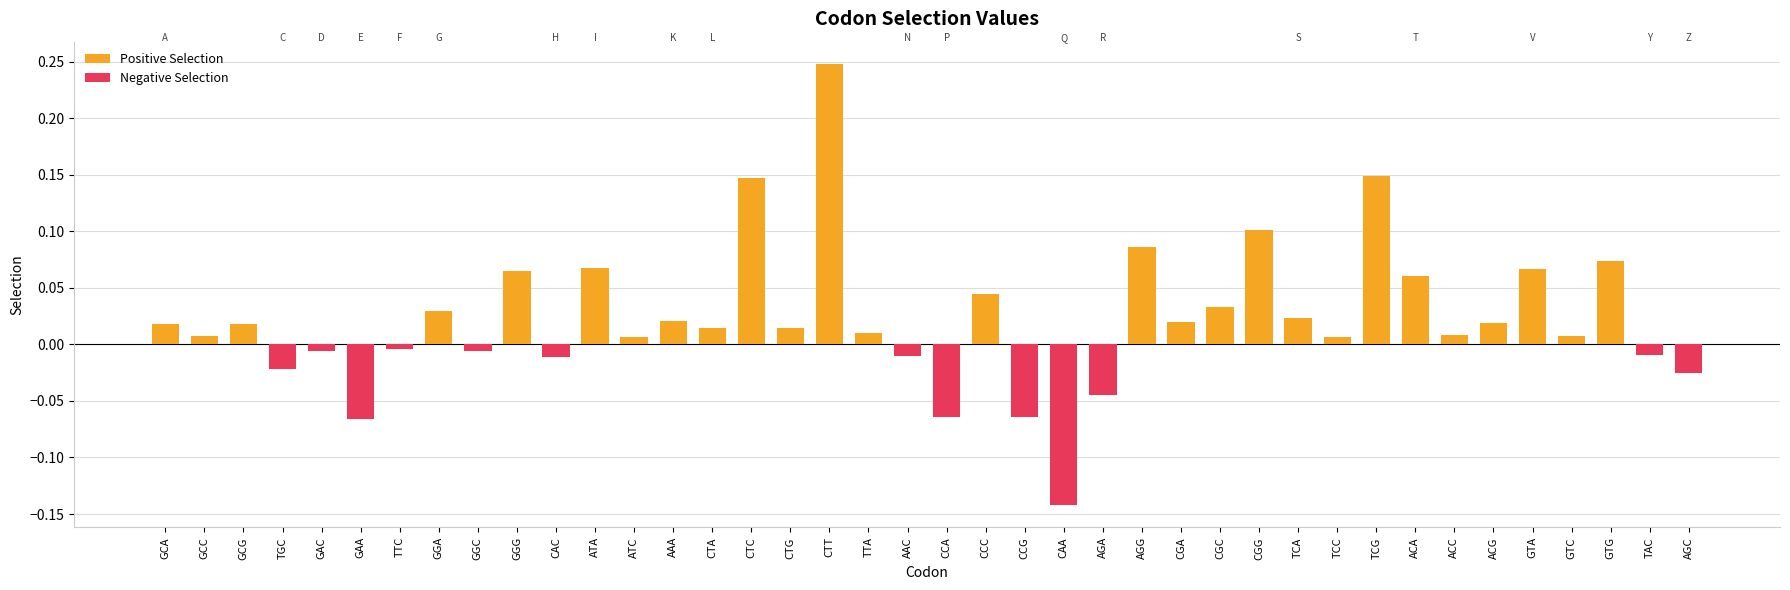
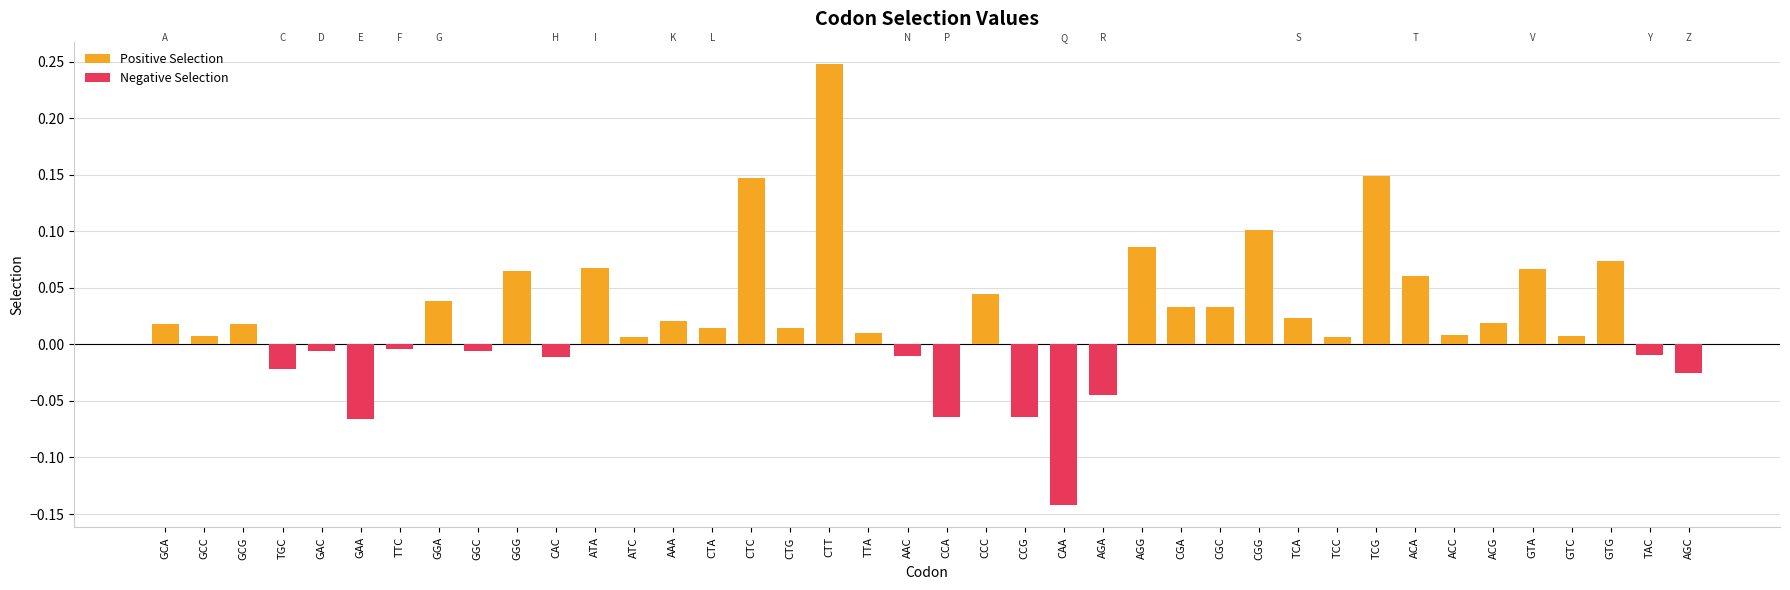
Positive Selection, GGA: 0.029 -> 0.038
Positive Selection, CGA: 0.020 -> 0.033
